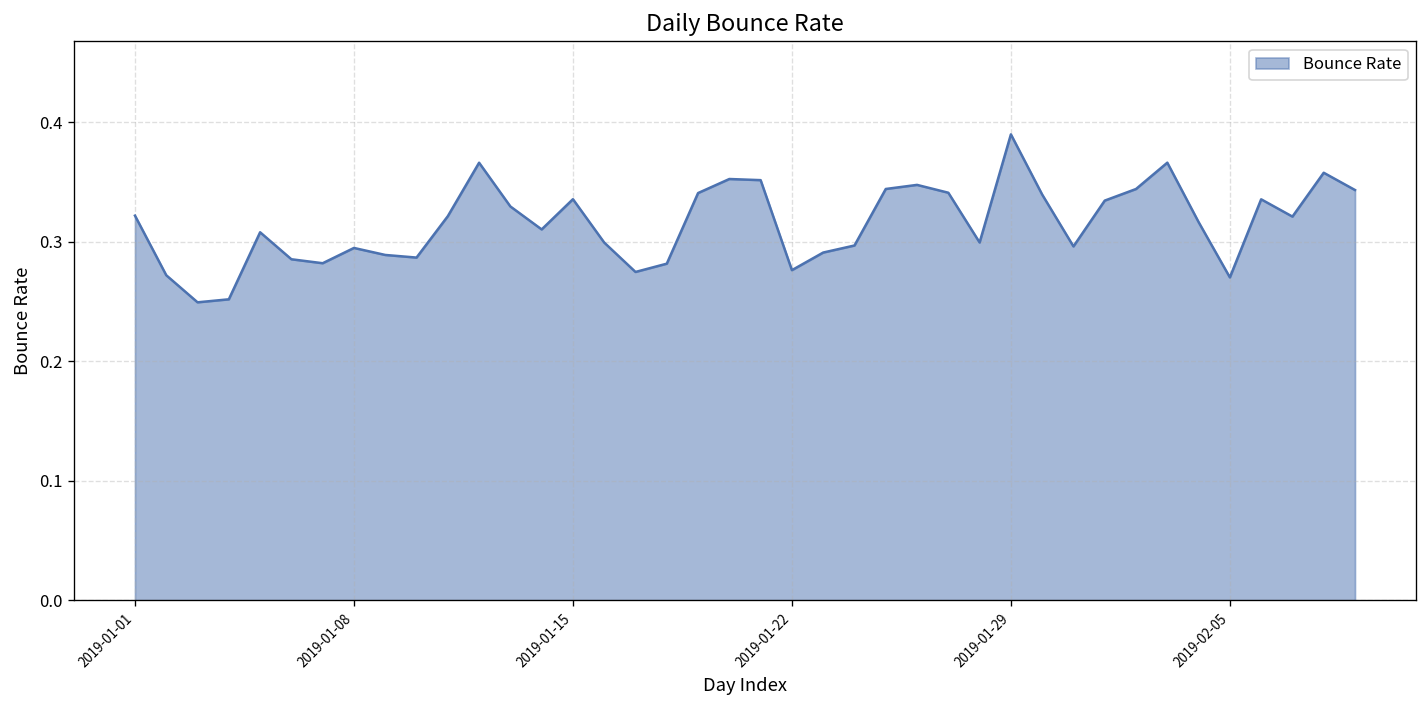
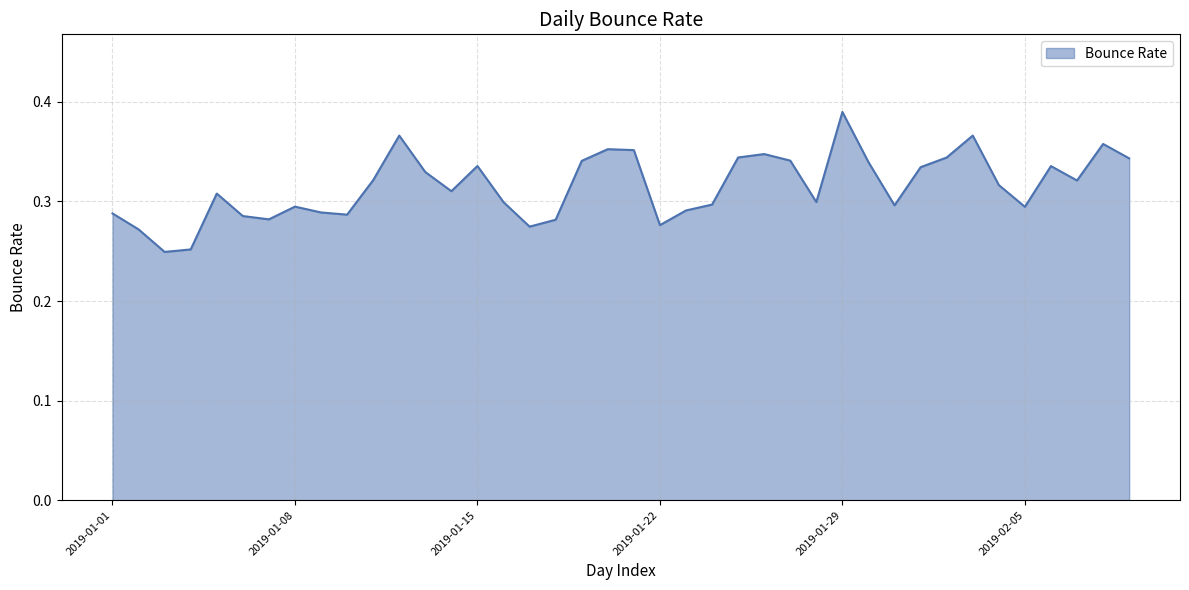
2019-01-01: 0.32 -> 0.29
2019-02-05: 0.27 -> 0.29
